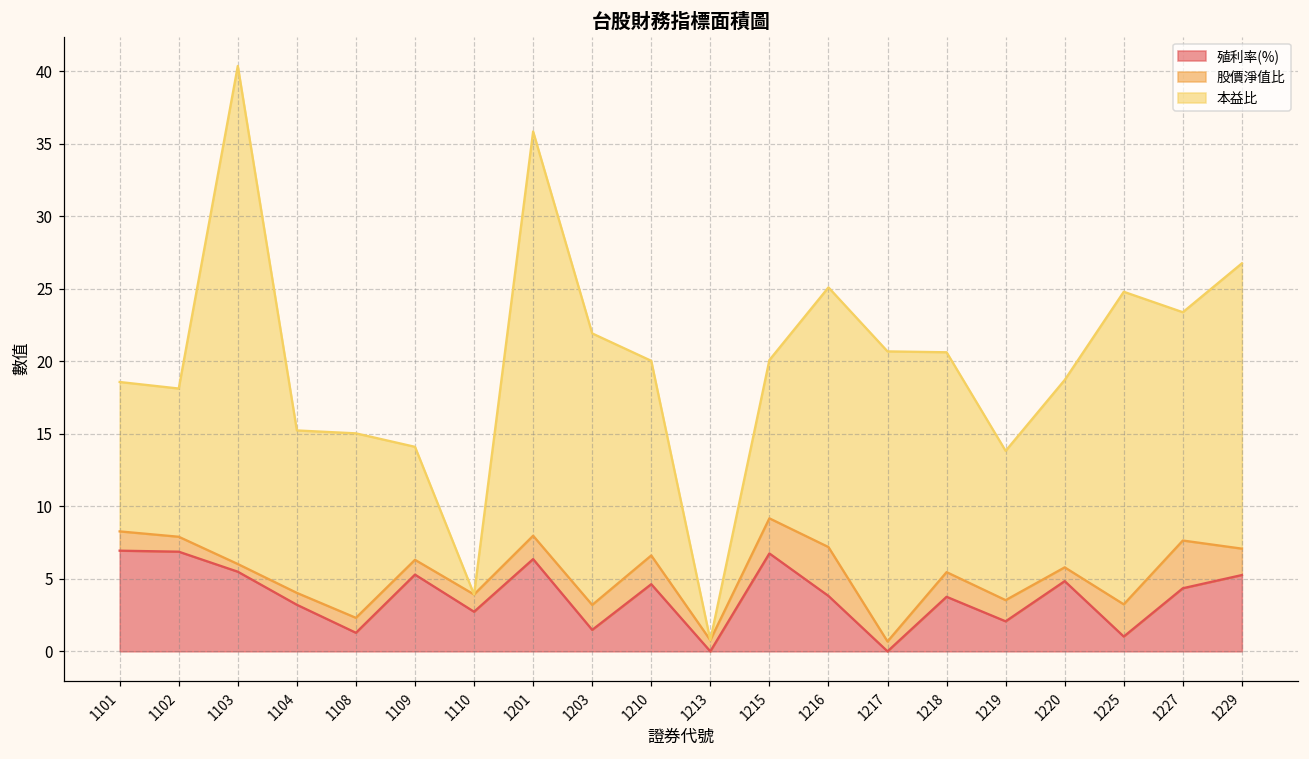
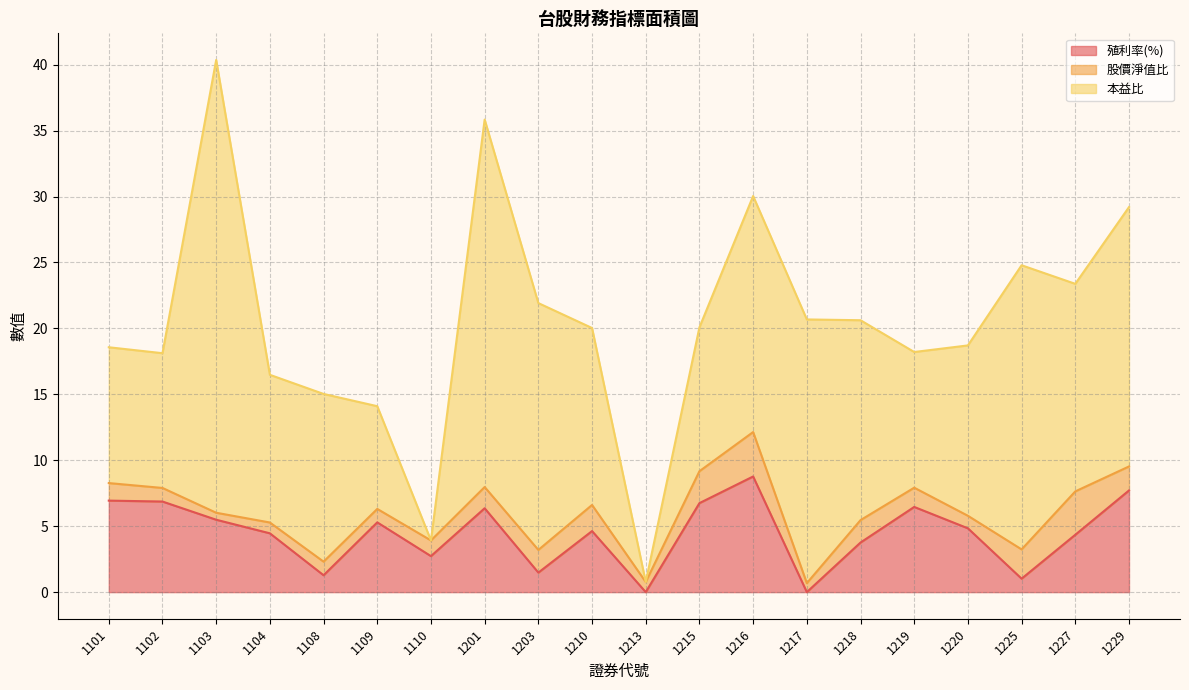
殖利率(%), 1104: 3.2 -> 4.5
殖利率(%), 1216: 3.8 -> 8.8
殖利率(%), 1219: 2.1 -> 6.5
殖利率(%), 1229: 5.3 -> 7.7
